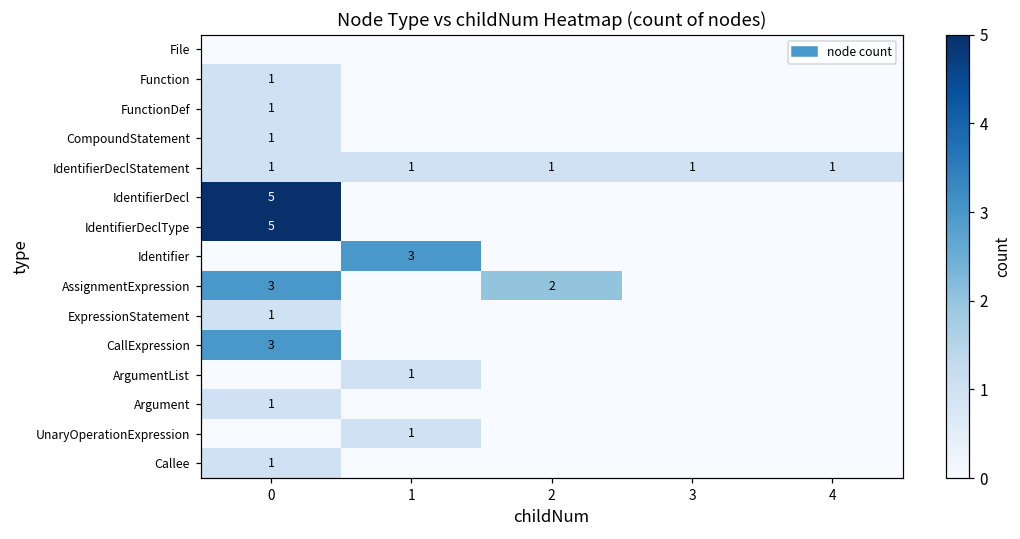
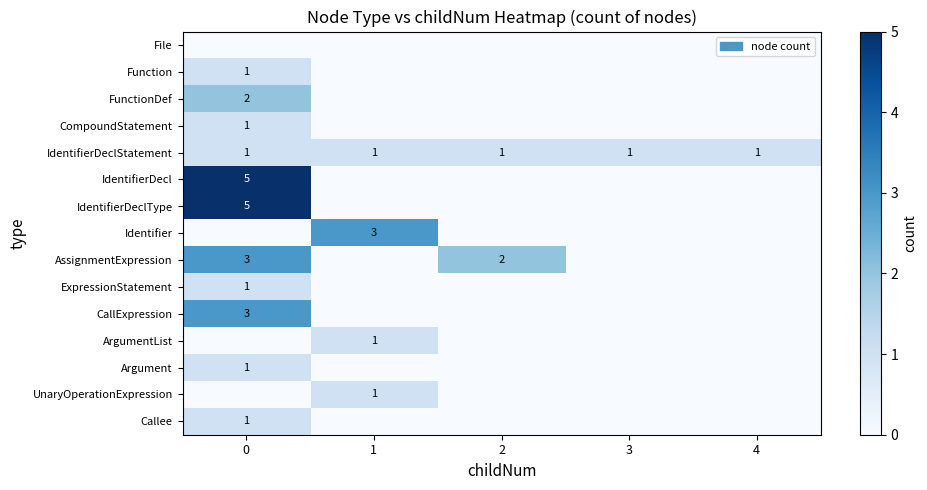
FunctionDef, 0: 1 -> 2
